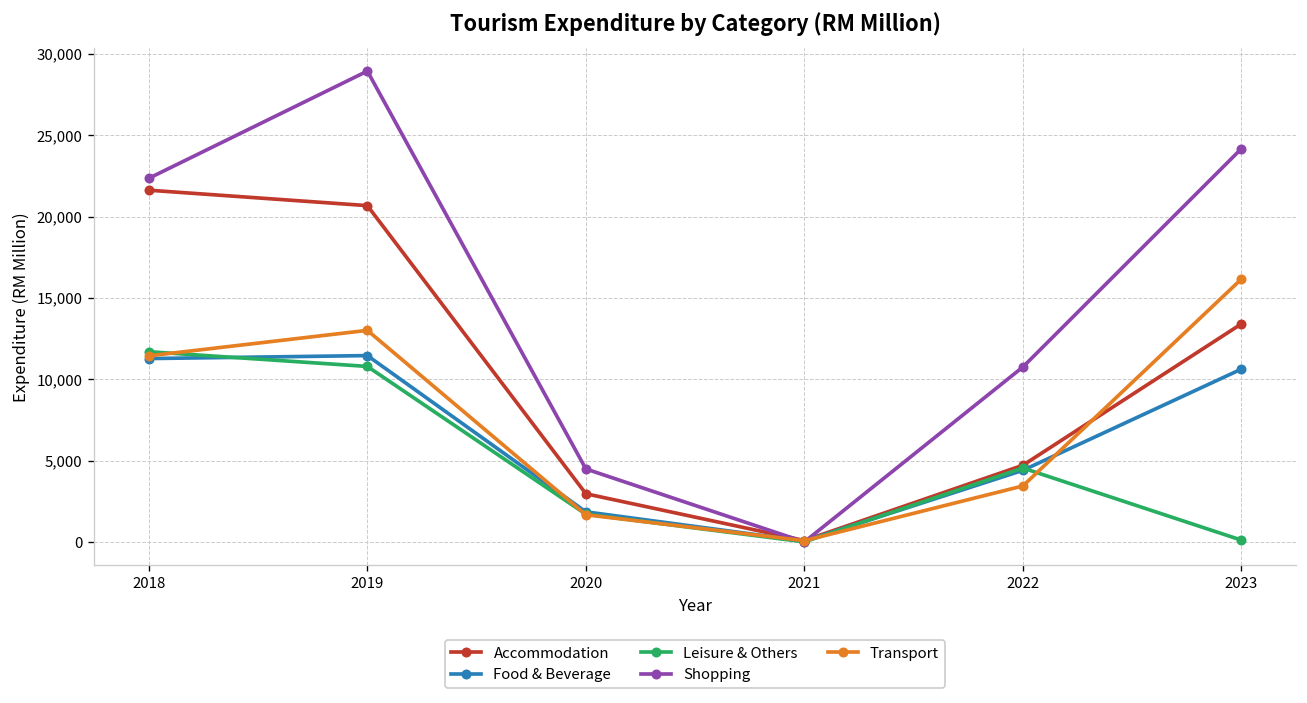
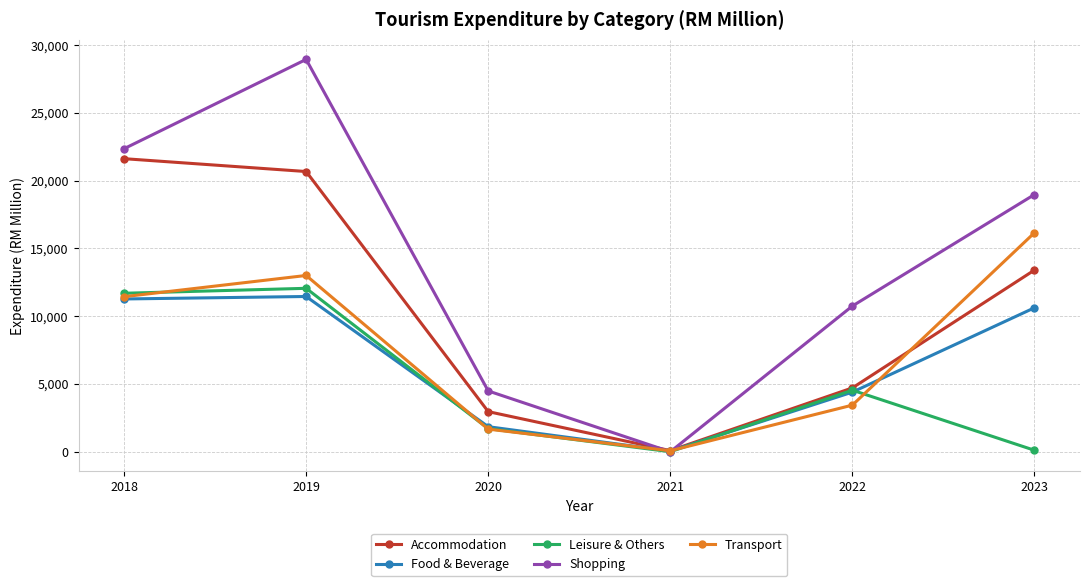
Leisure & Others, 2019: 10,800 -> 12,100
Shopping, 2023: 24,200 -> 19,000
